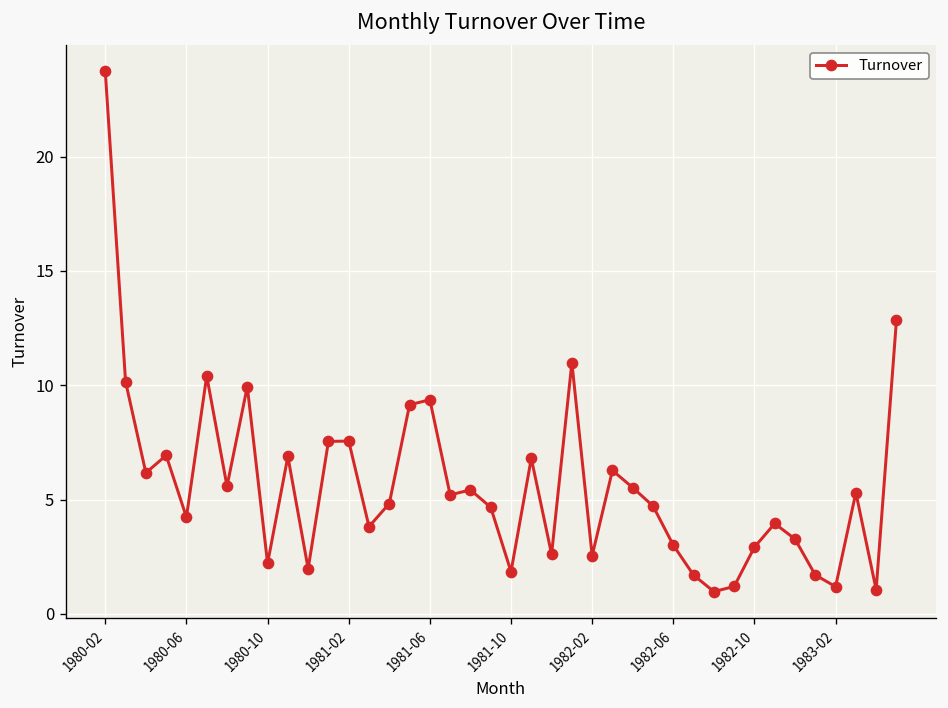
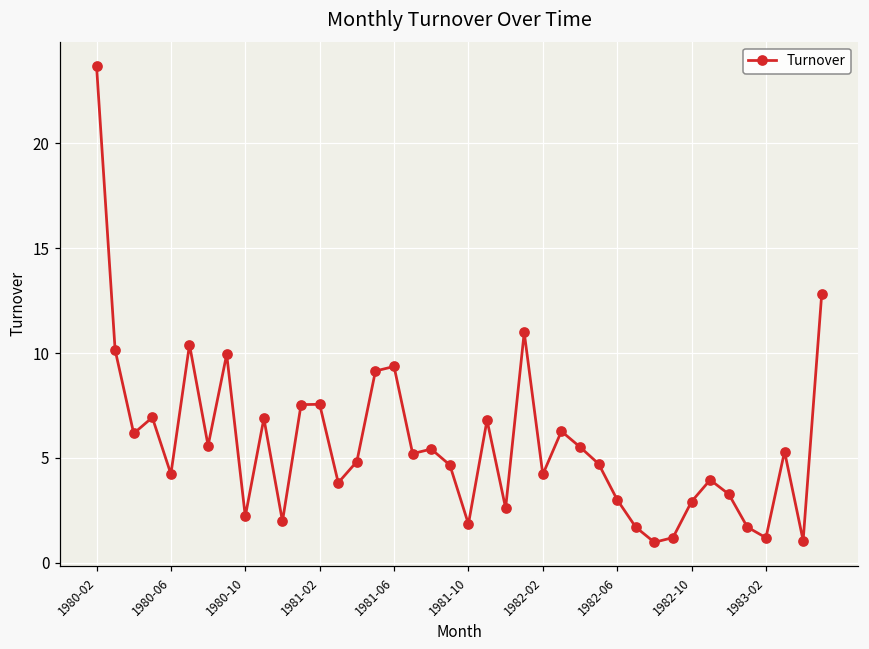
1982-02: 2.5 -> 4.2
